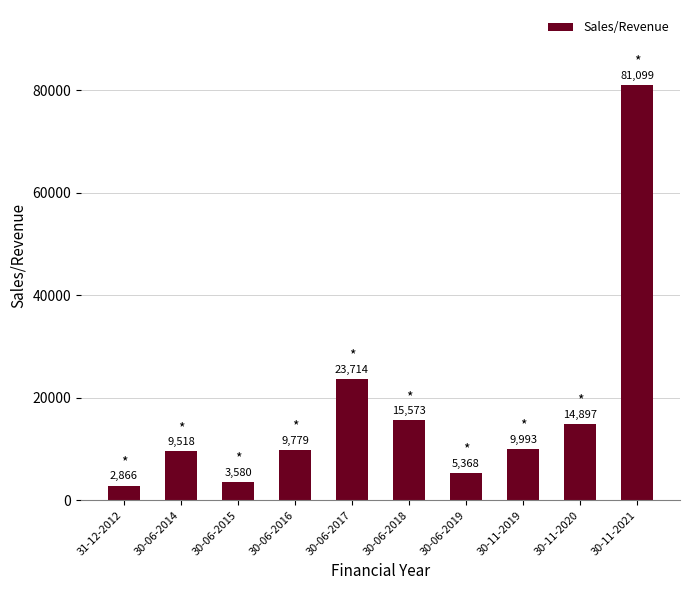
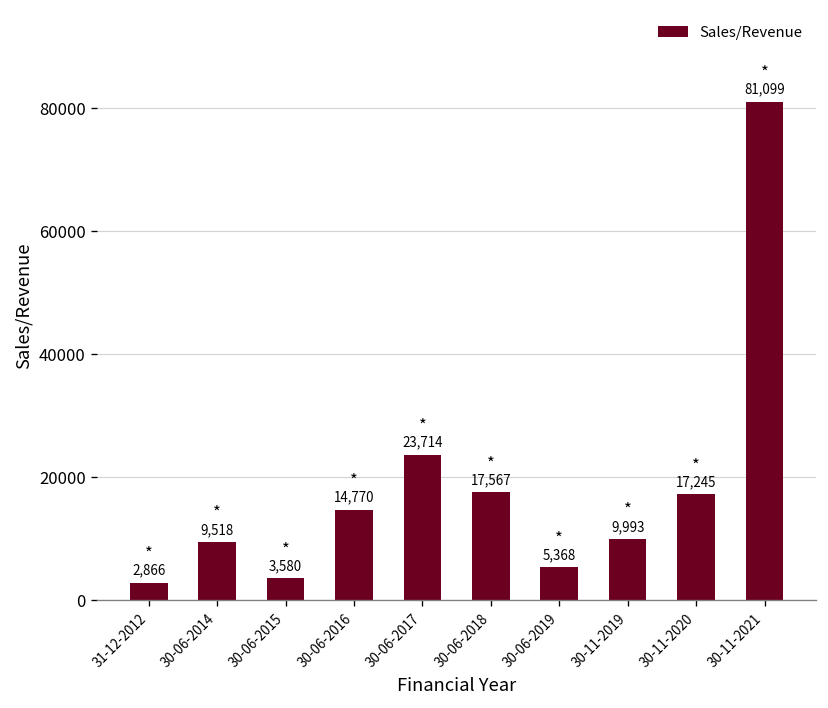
30-06-2016: 9,779 -> 14,770
30-06-2018: 15,573 -> 17,567
30-11-2020: 14,897 -> 17,245
